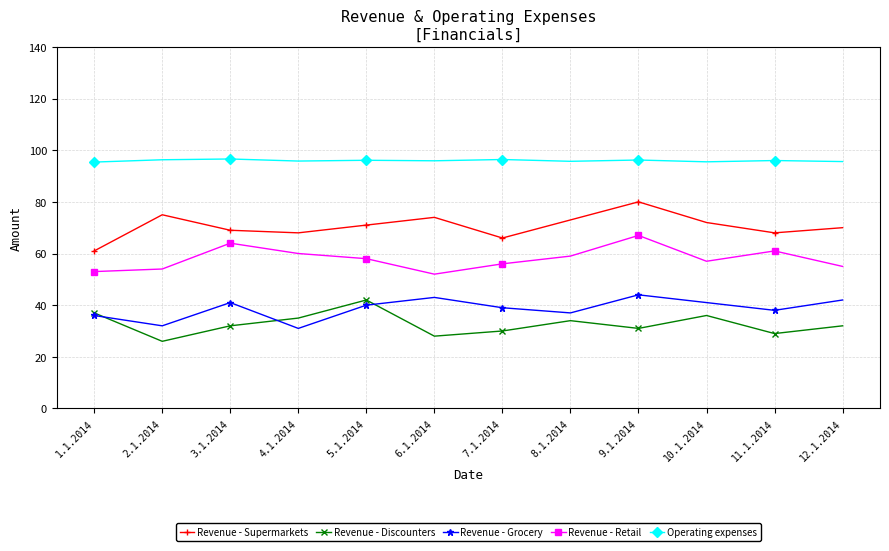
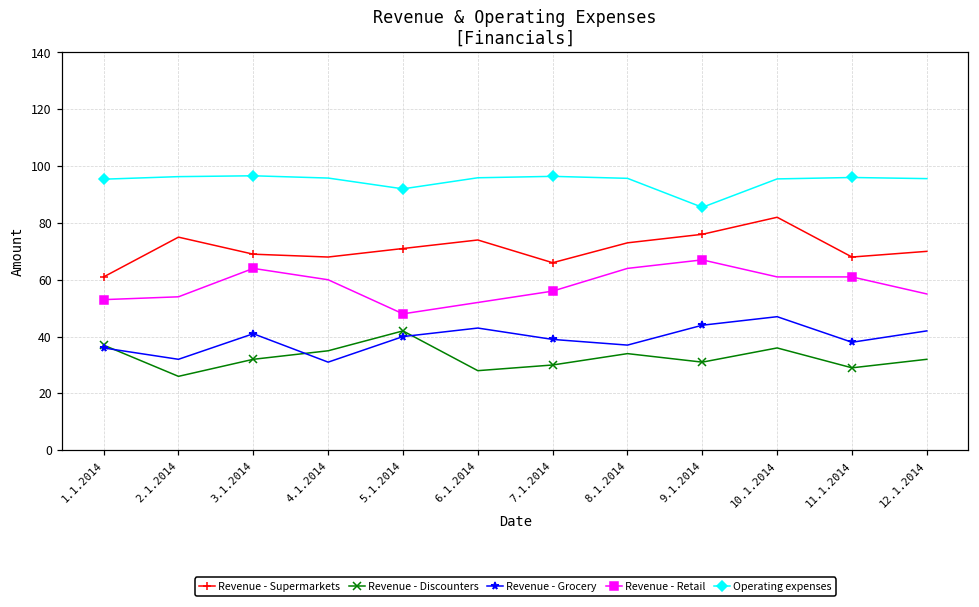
Revenue - Retail, 5.1.2014: 58 -> 48
Operating expenses, 5.1.2014: 96 -> 92
Revenue - Retail, 8.1.2014: 59 -> 64
Revenue - Supermarkets, 9.1.2014: 80 -> 76
Operating expenses, 9.1.2014: 96 -> 86
Revenue - Supermarkets, 10.1.2014: 72 -> 82
Revenue - Grocery, 10.1.2014: 41 -> 47
Revenue - Retail, 10.1.2014: 57 -> 61
